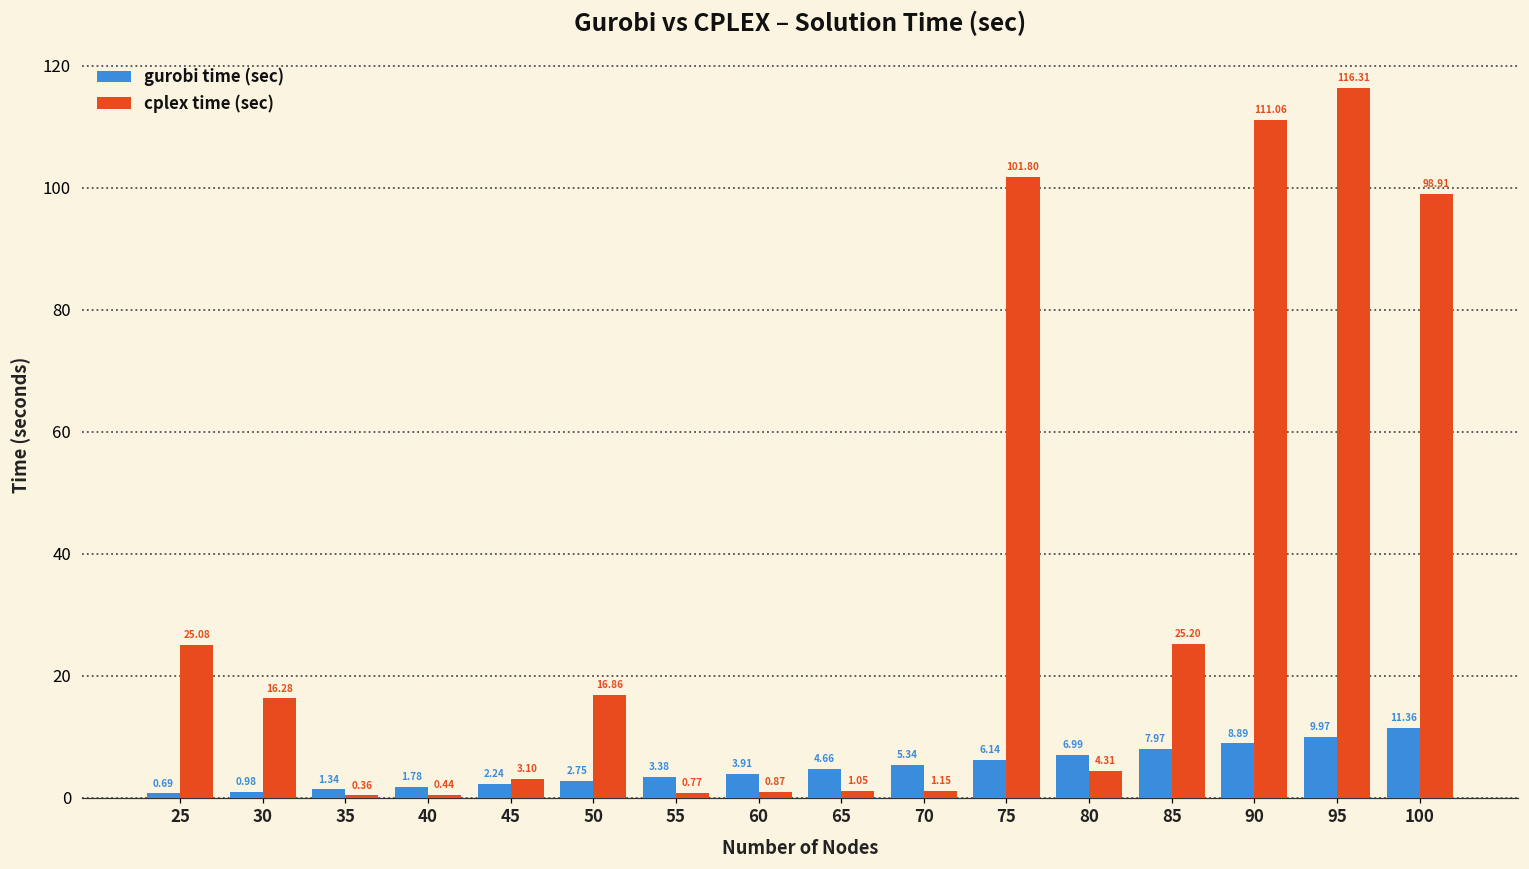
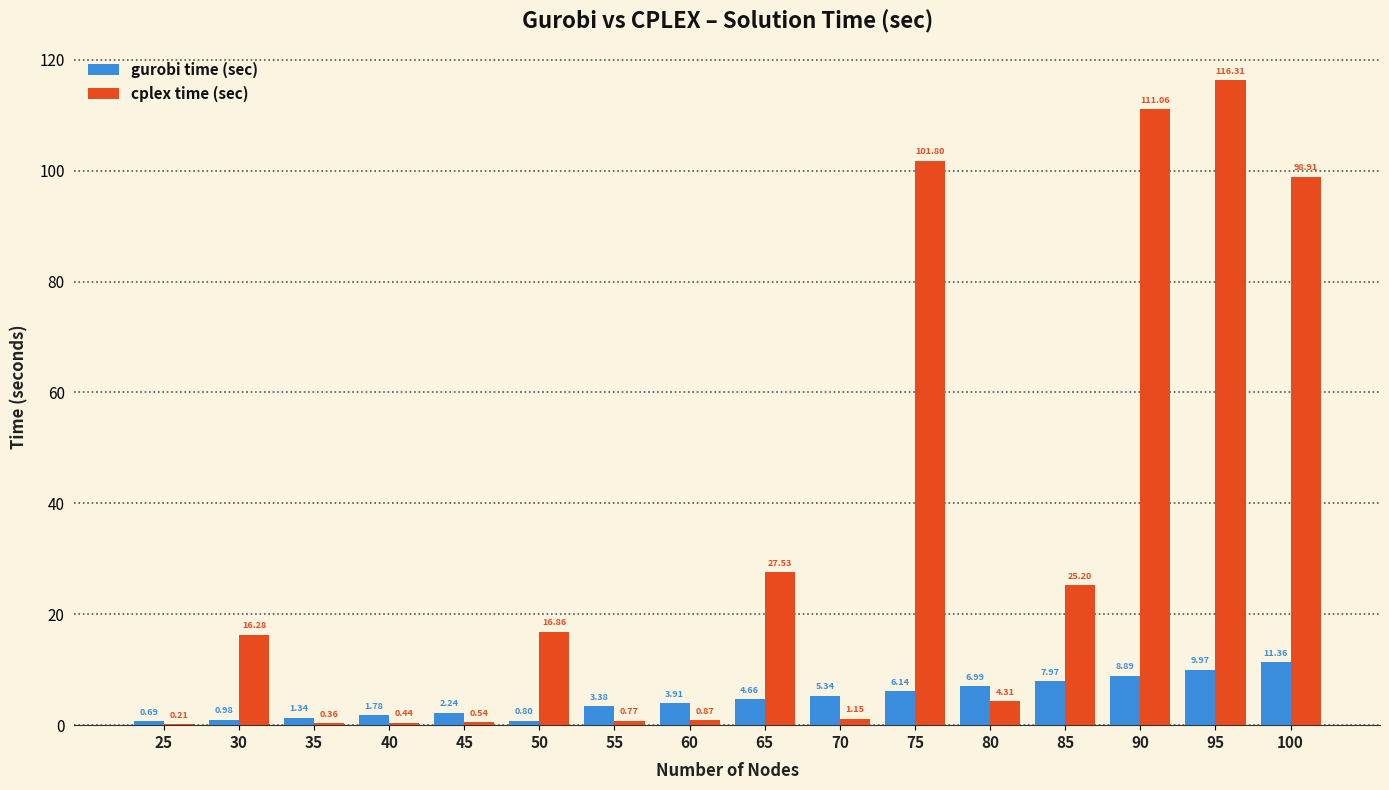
cplex time (sec), 25: 25.08 -> 0.21
cplex time (sec), 45: 3.10 -> 0.54
gurobi time (sec), 50: 2.75 -> 0.80
cplex time (sec), 65: 1.05 -> 27.53
